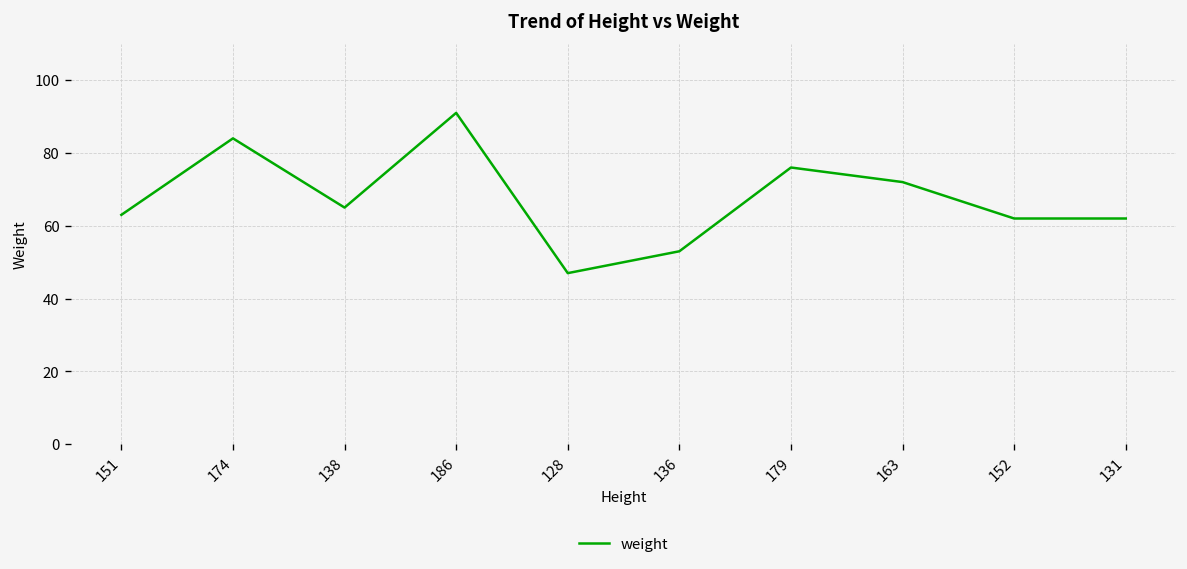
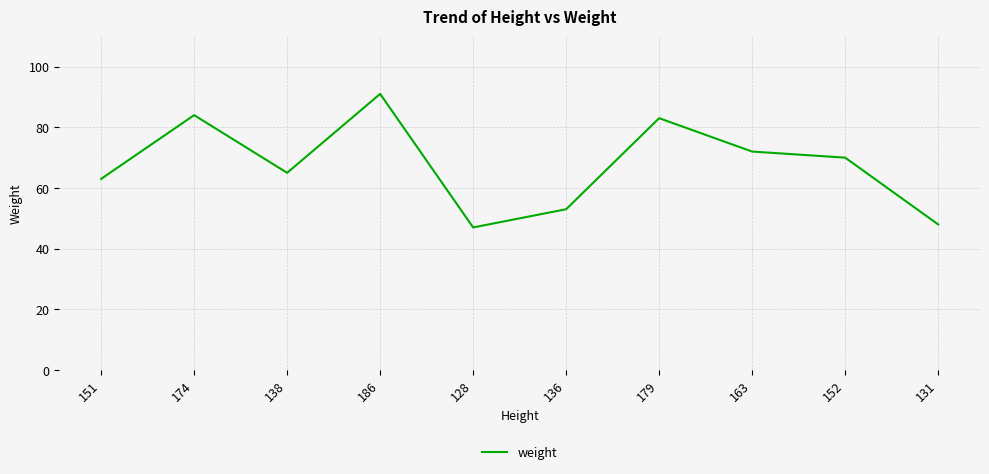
179: 76 -> 83
152: 62 -> 70
131: 62 -> 48
